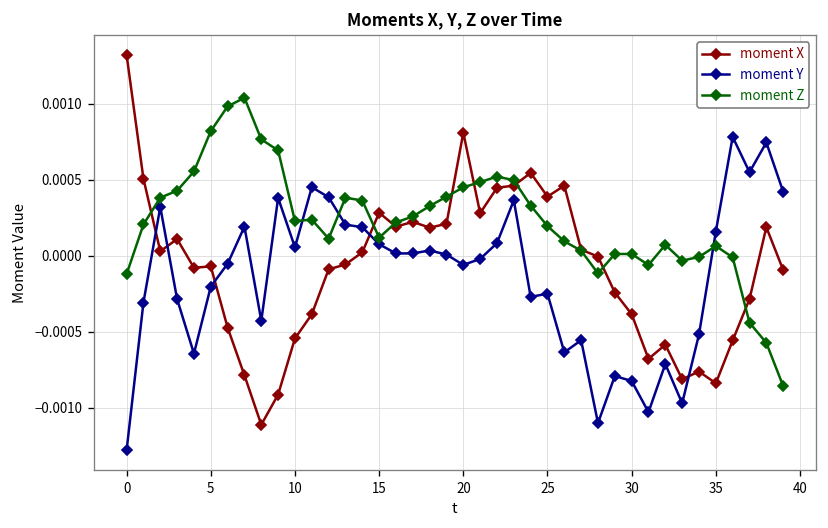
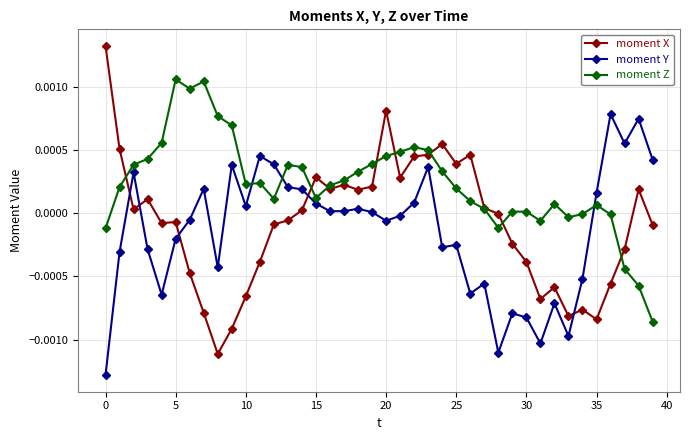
moment Z, 5: 0.00082 -> 0.00106
moment X, 10: -0.00054 -> -0.00066
